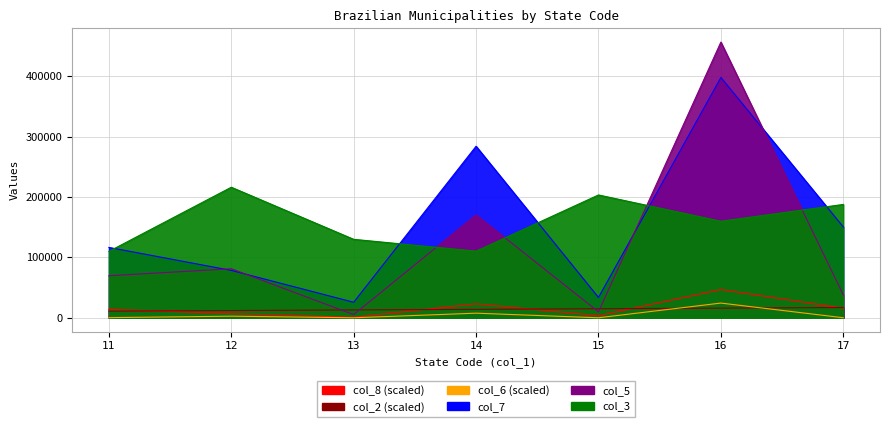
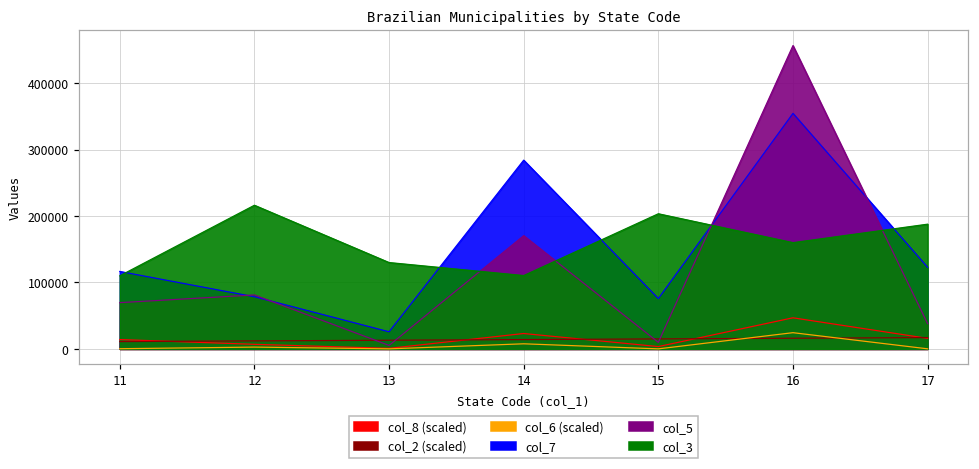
col_7, 15: 30000 -> 80000
col_7, 16: 400000 -> 350000
col_7, 17: 150000 -> 120000
